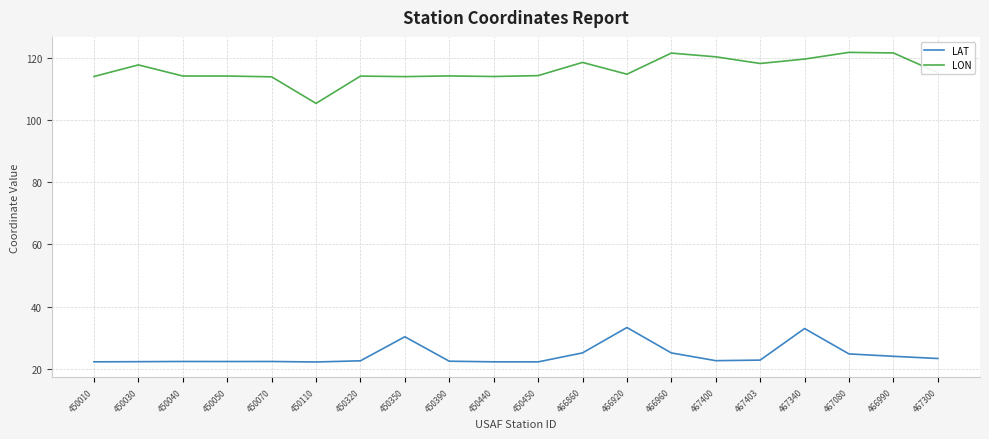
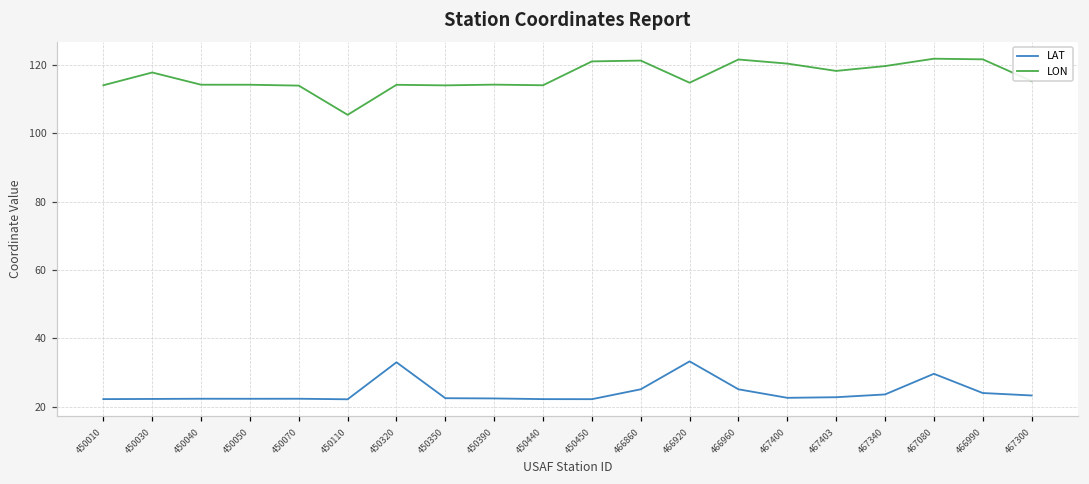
LAT, 450320: 23 -> 33
LAT, 450350: 30 -> 22
LON, 450450: 114 -> 121
LON, 466860: 119 -> 121
LAT, 467340: 33 -> 24
LAT, 467080: 25 -> 30
